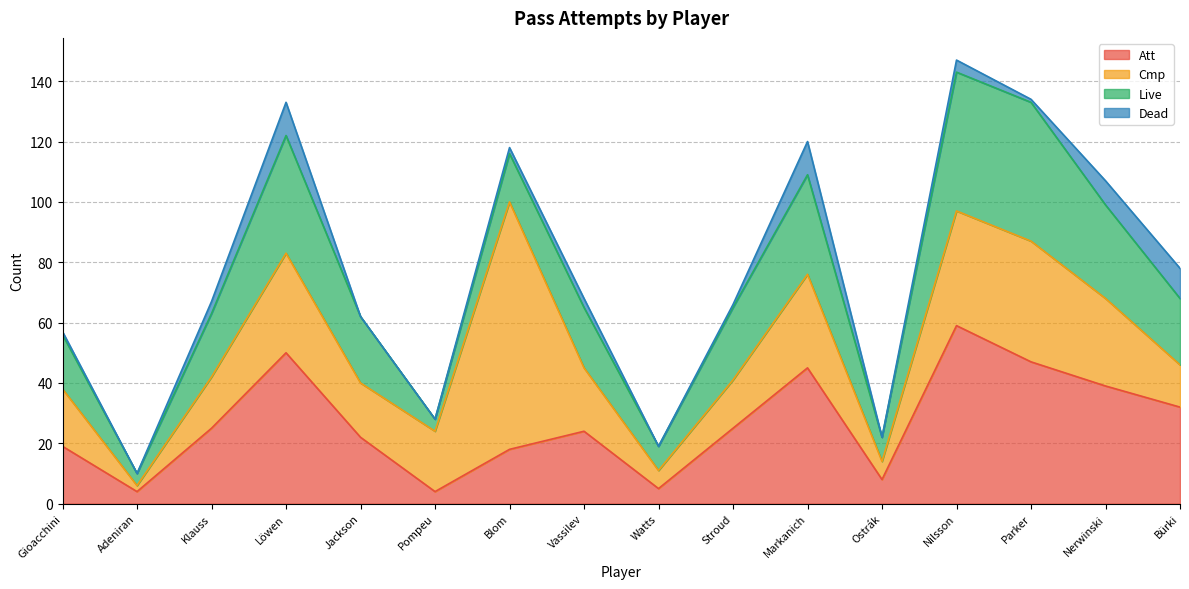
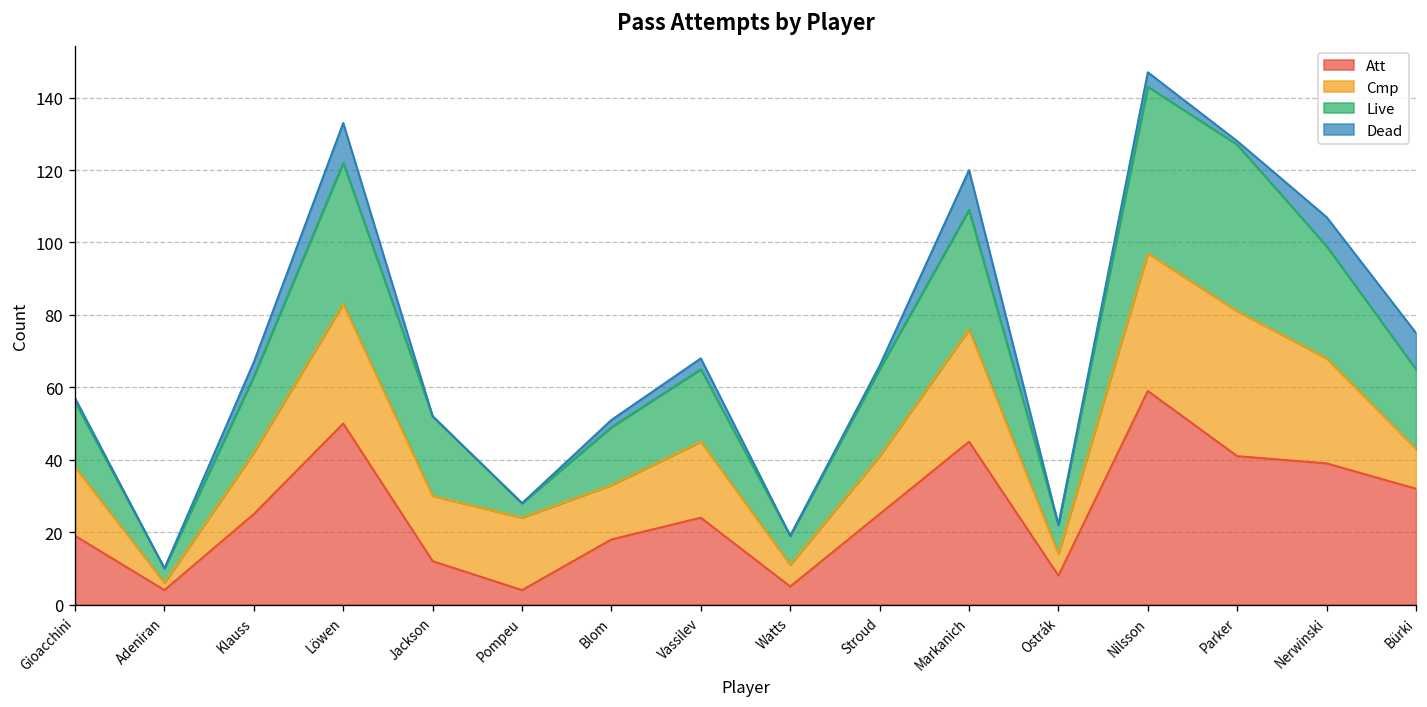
Att, Jackson: 22 -> 12
Cmp, Blom: 82 -> 15
Att, Parker: 47 -> 41
Cmp, Bürki: 14 -> 11
